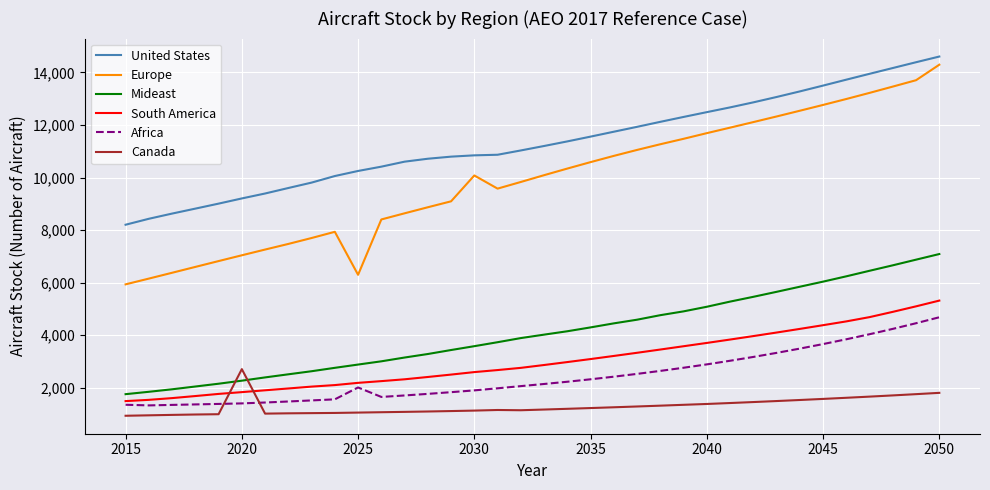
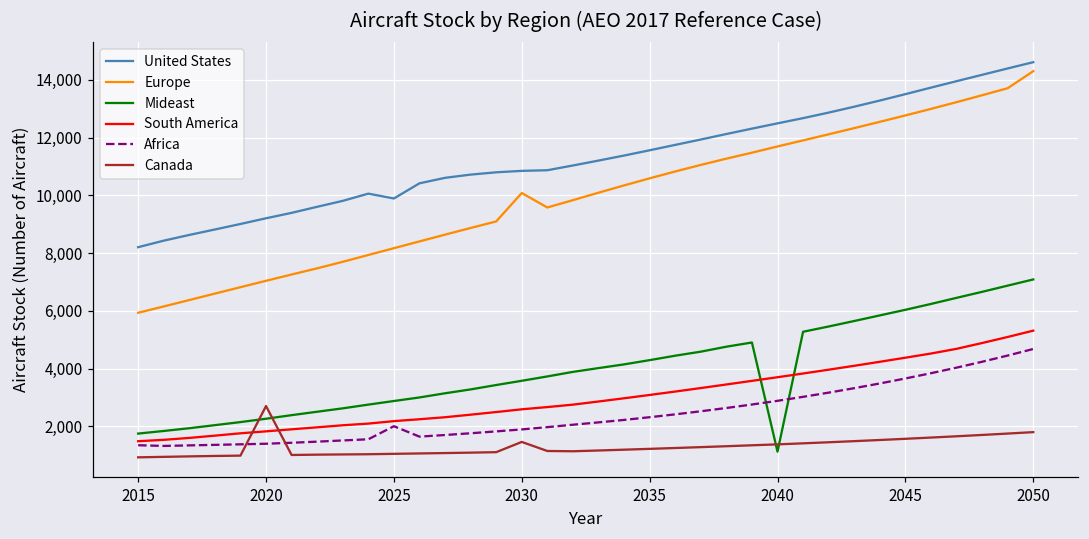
United States, 2025: 10,300 -> 9,900
Europe, 2025: 6,300 -> 8,200
Canada, 2030: 1,100 -> 1,500
Mideast, 2040: 5,100 -> 1,100
